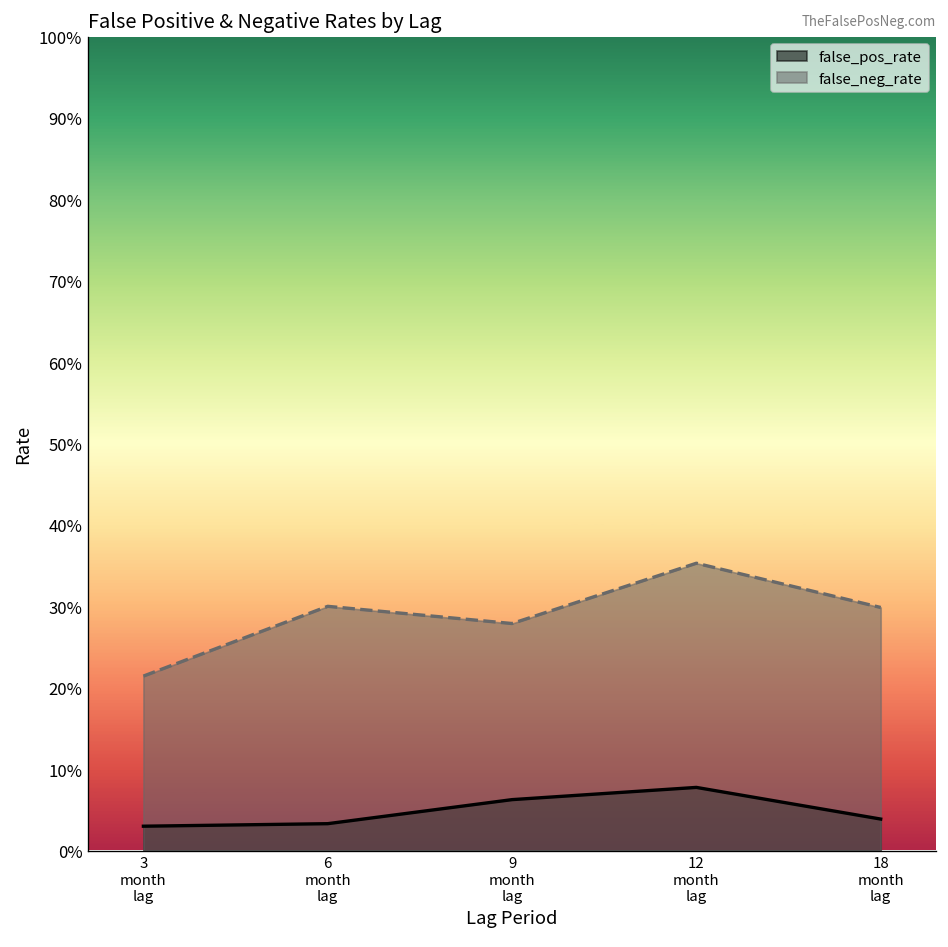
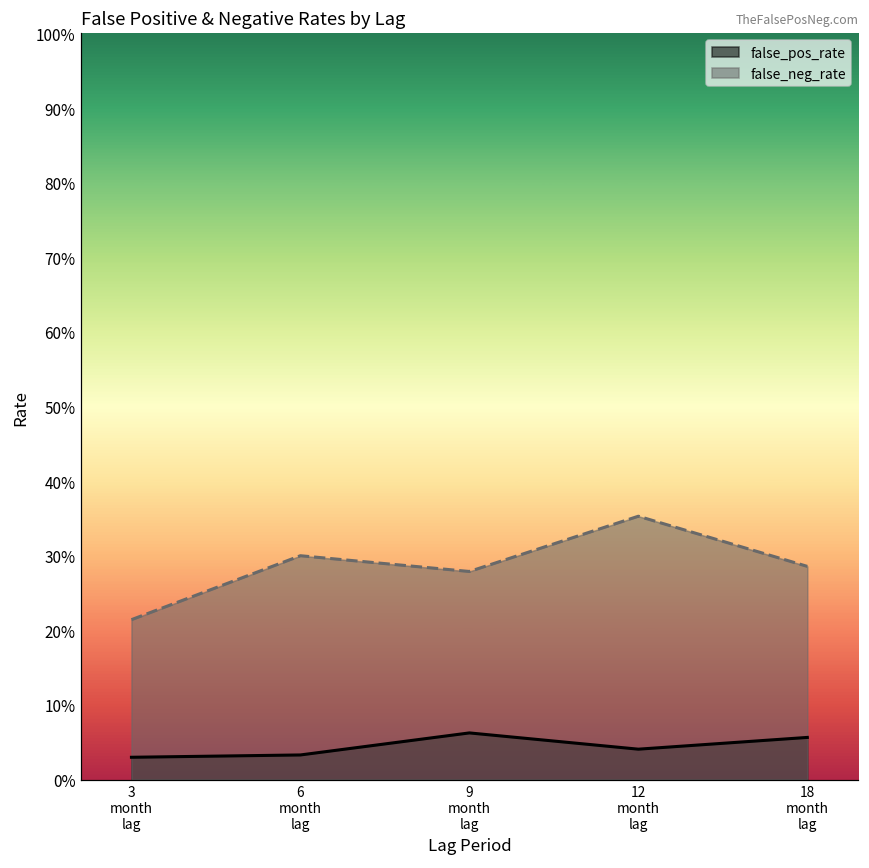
false_pos_rate, 12 month lag: 8% -> 4%
false_pos_rate, 18 month lag: 4% -> 6%
false_neg_rate, 18 month lag: 30% -> 29%
